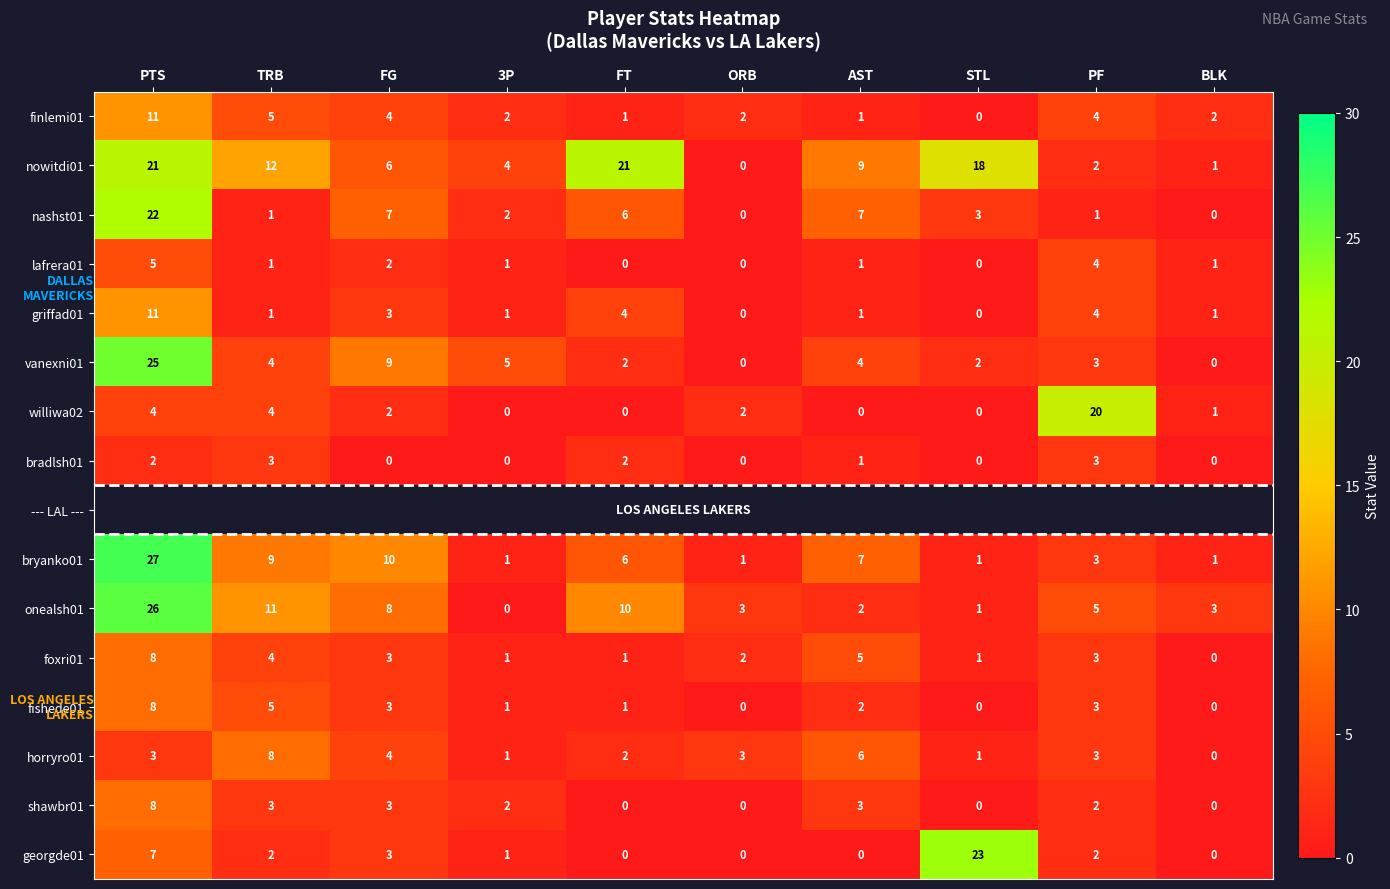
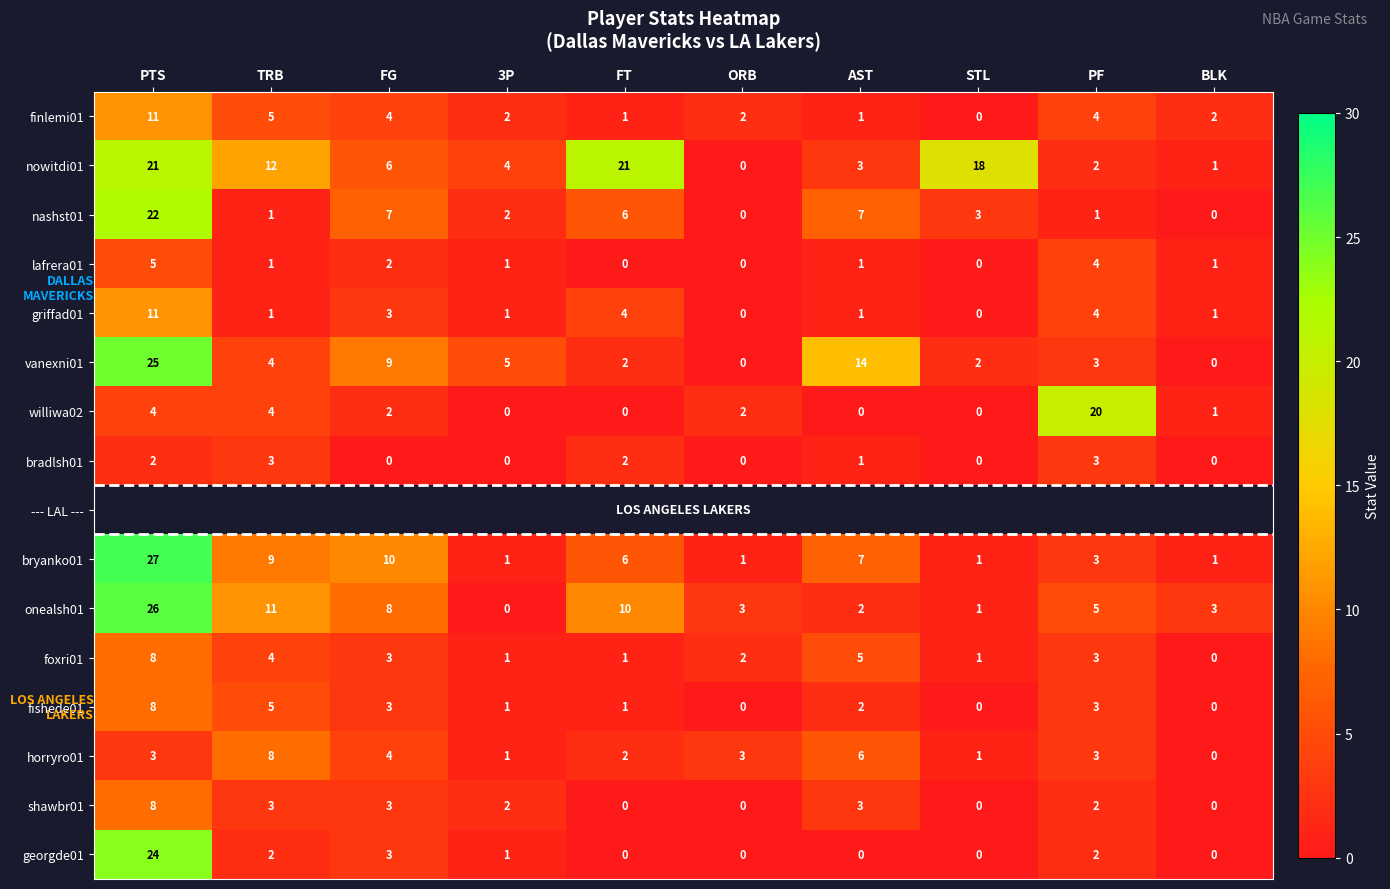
nowitdi01, AST: 9 -> 3
vanexni01, AST: 4 -> 14
georgde01, PTS: 7 -> 24
georgde01, STL: 23 -> 0
